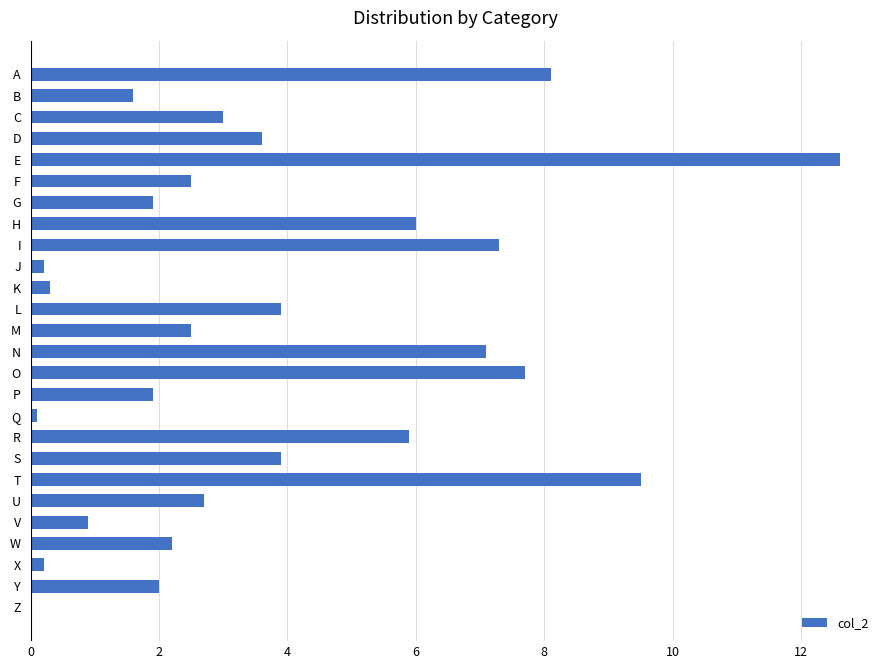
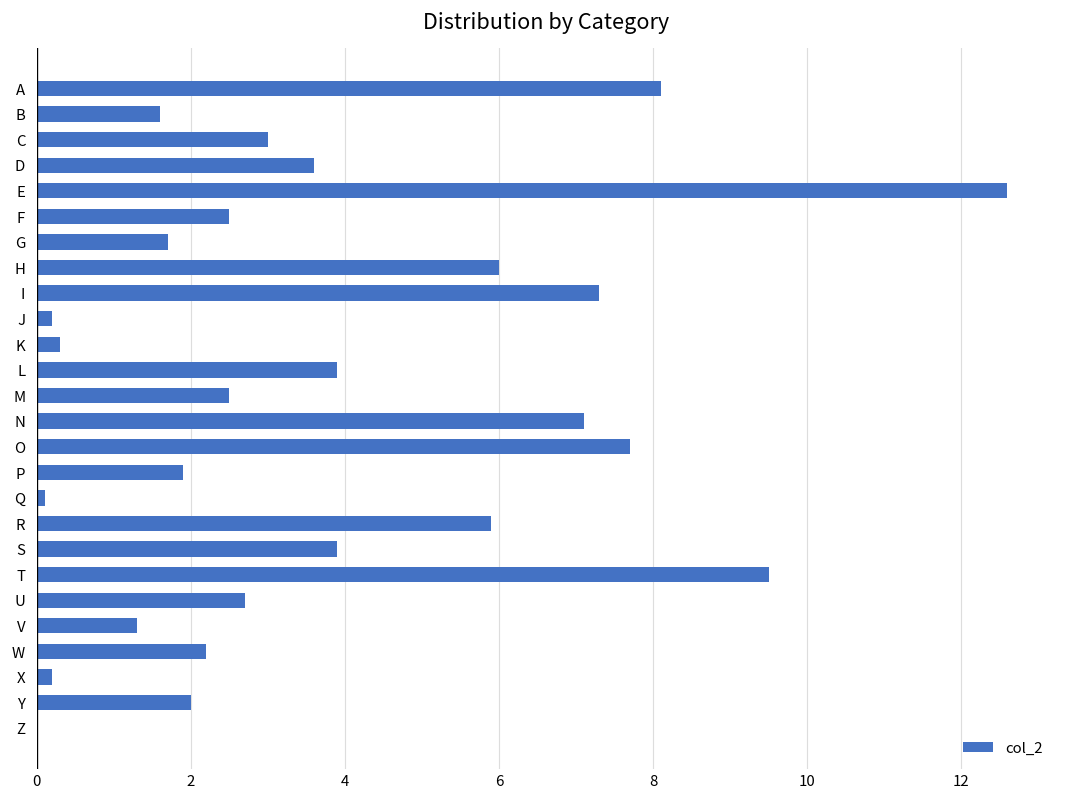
G: 1.9 -> 1.7
V: 0.9 -> 1.3
